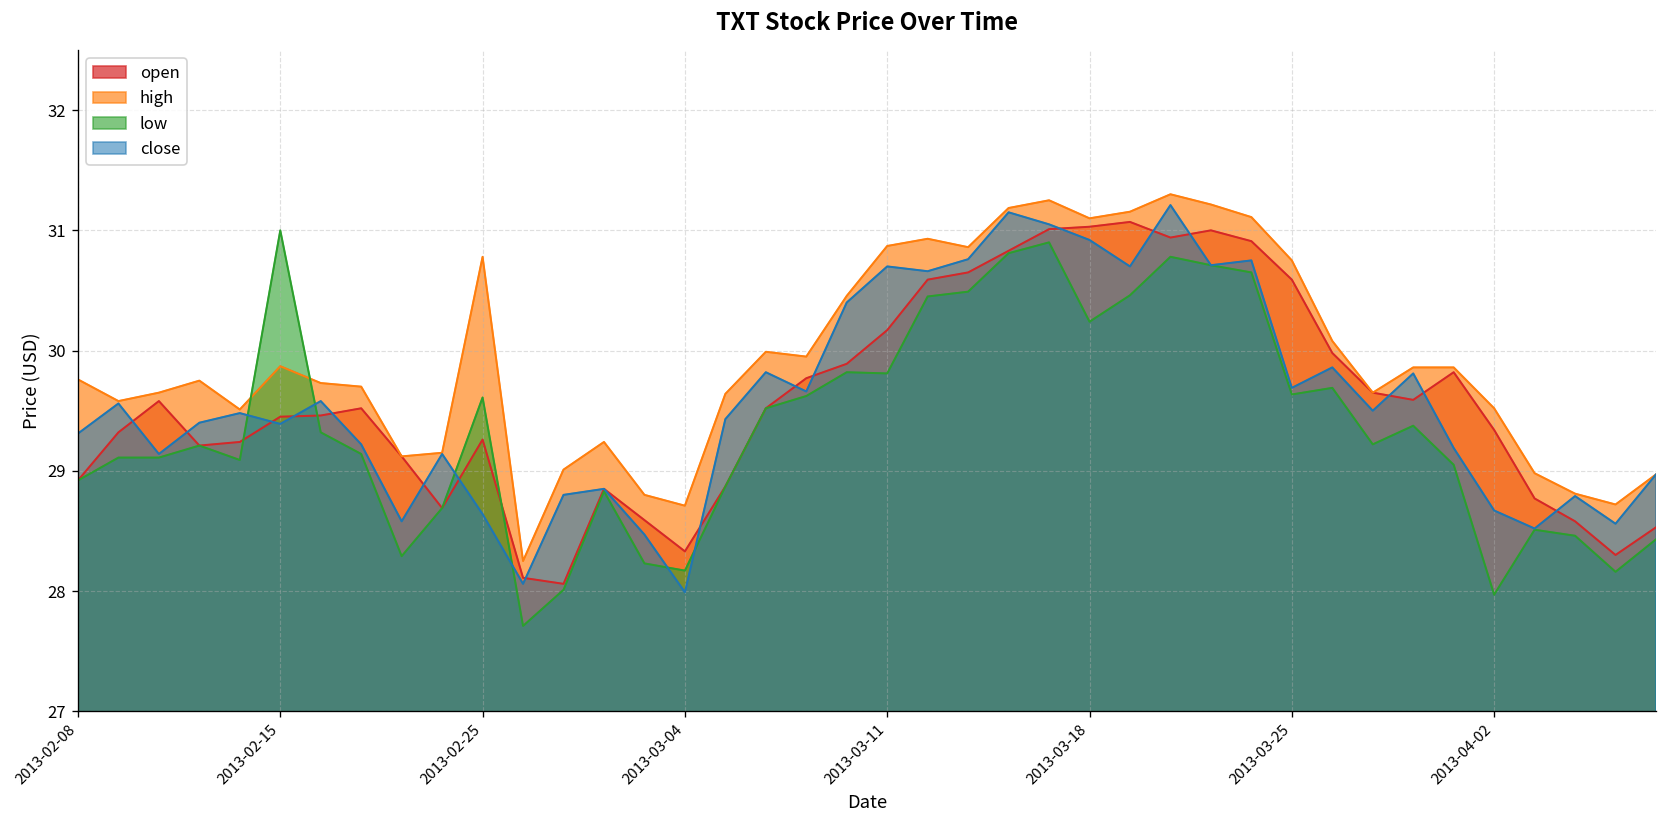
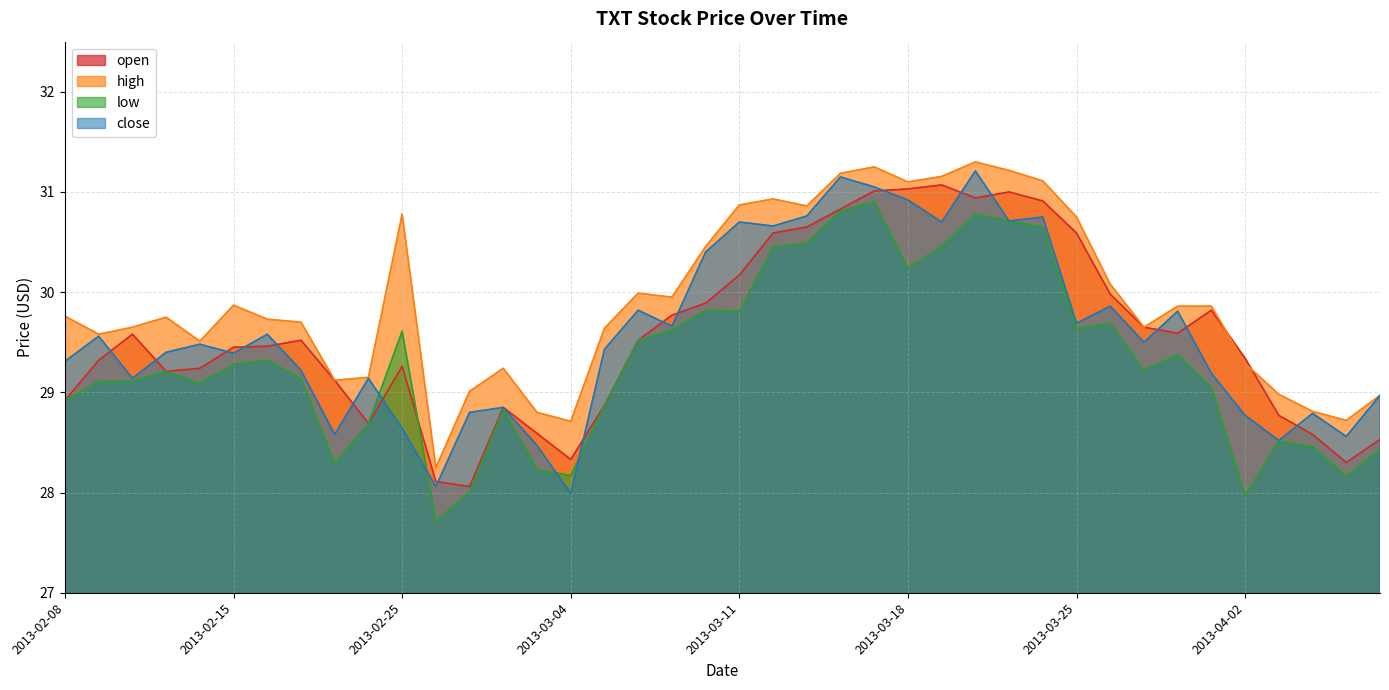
low, 2013-02-15: 31.00 -> 29.28
high, 2013-04-02: 29.52 -> 29.29
close, 2013-04-02: 28.67 -> 28.77
